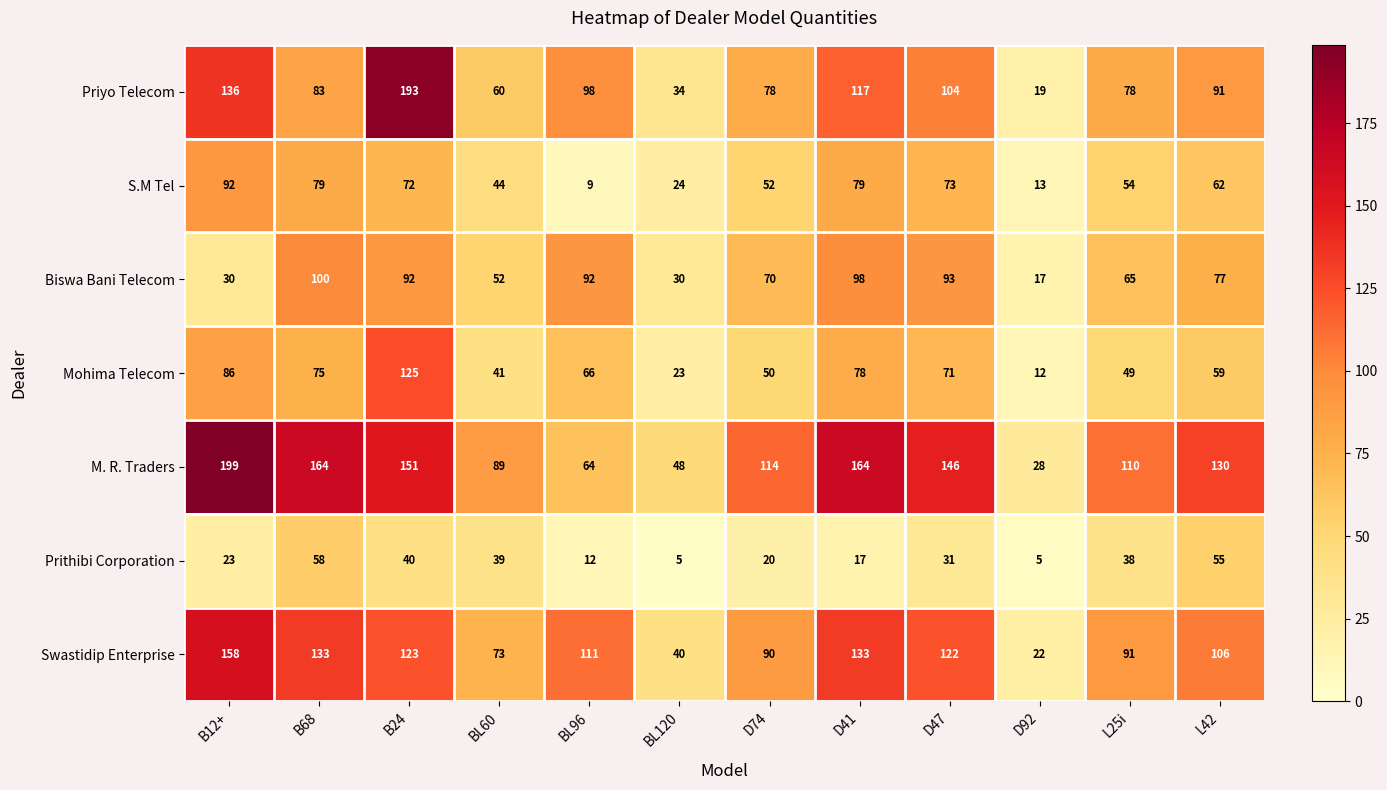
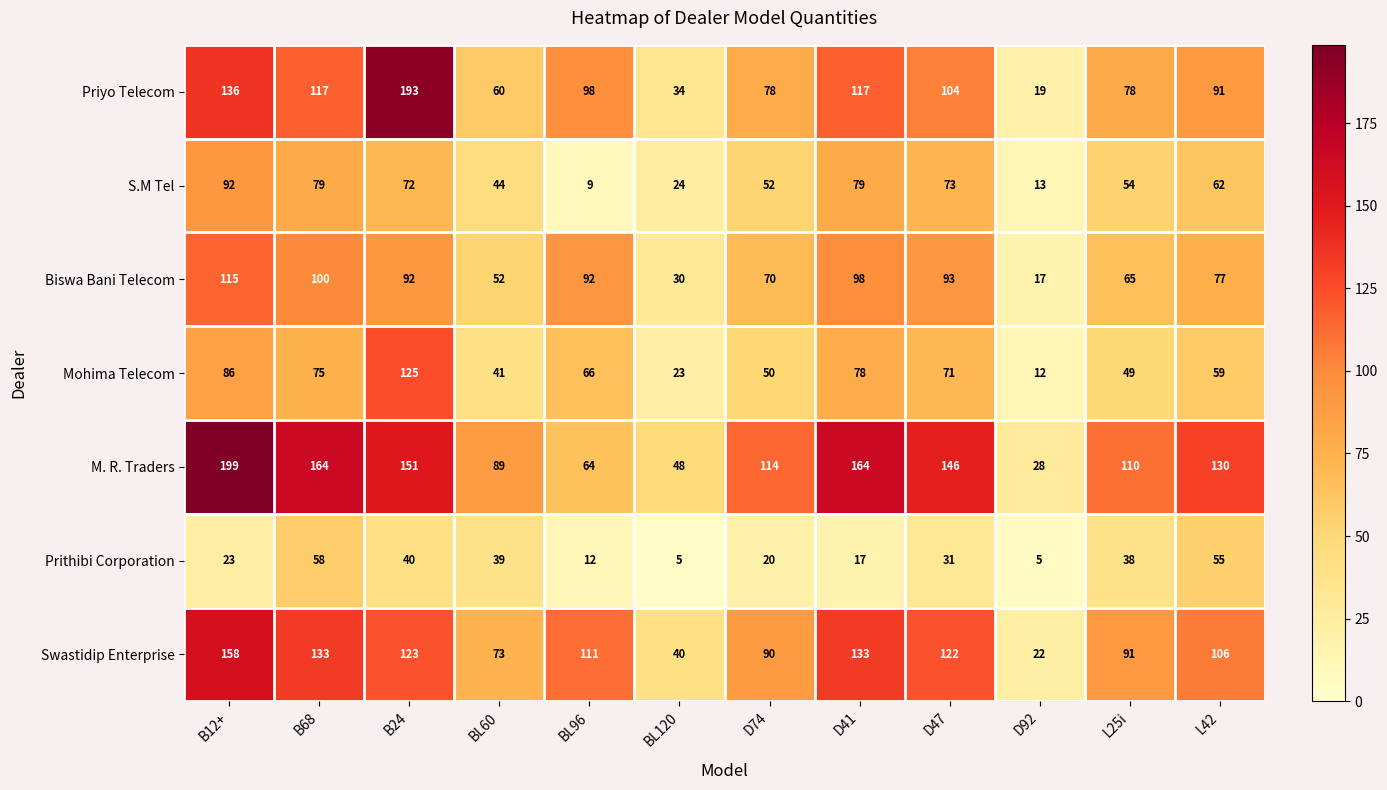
Priyo Telecom, B68: 83 -> 117
Biswa Bani Telecom, B12+: 30 -> 115
